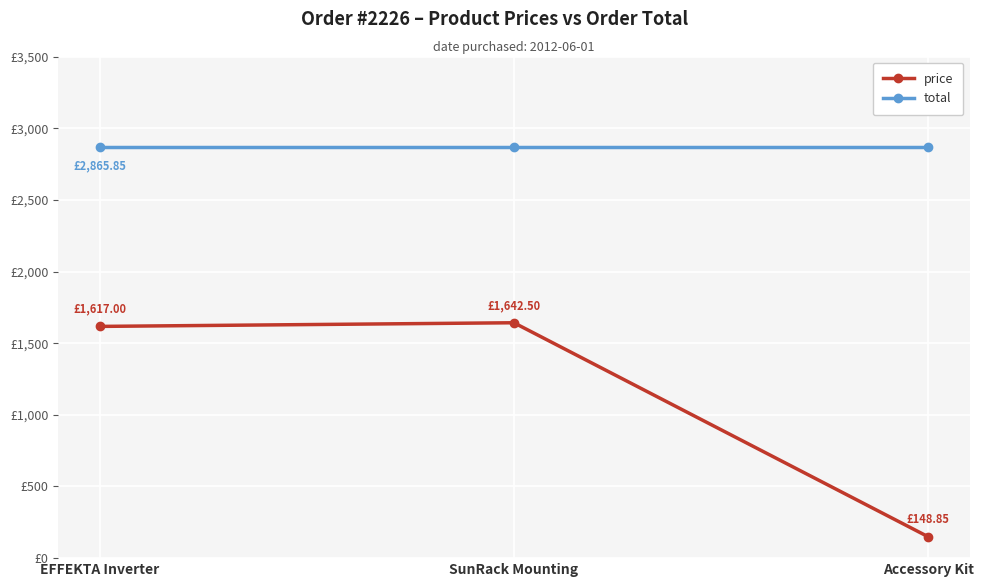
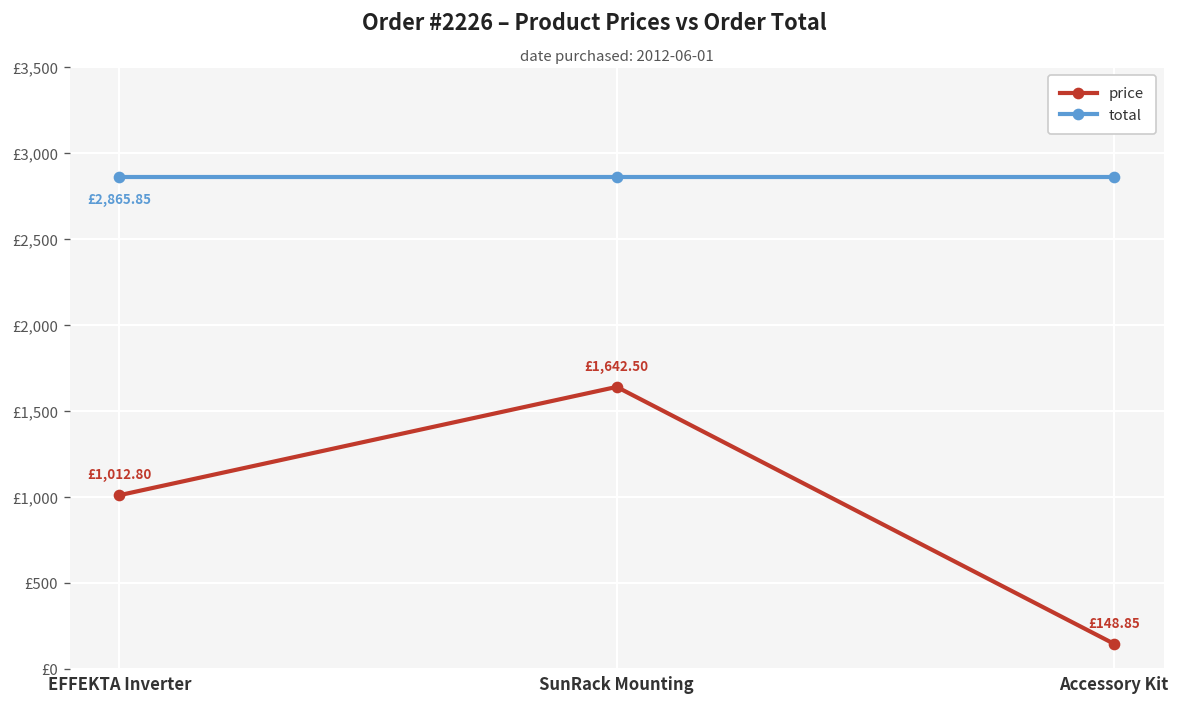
price, EFFEKTA Inverter: £1,617.00 -> £1,012.80
